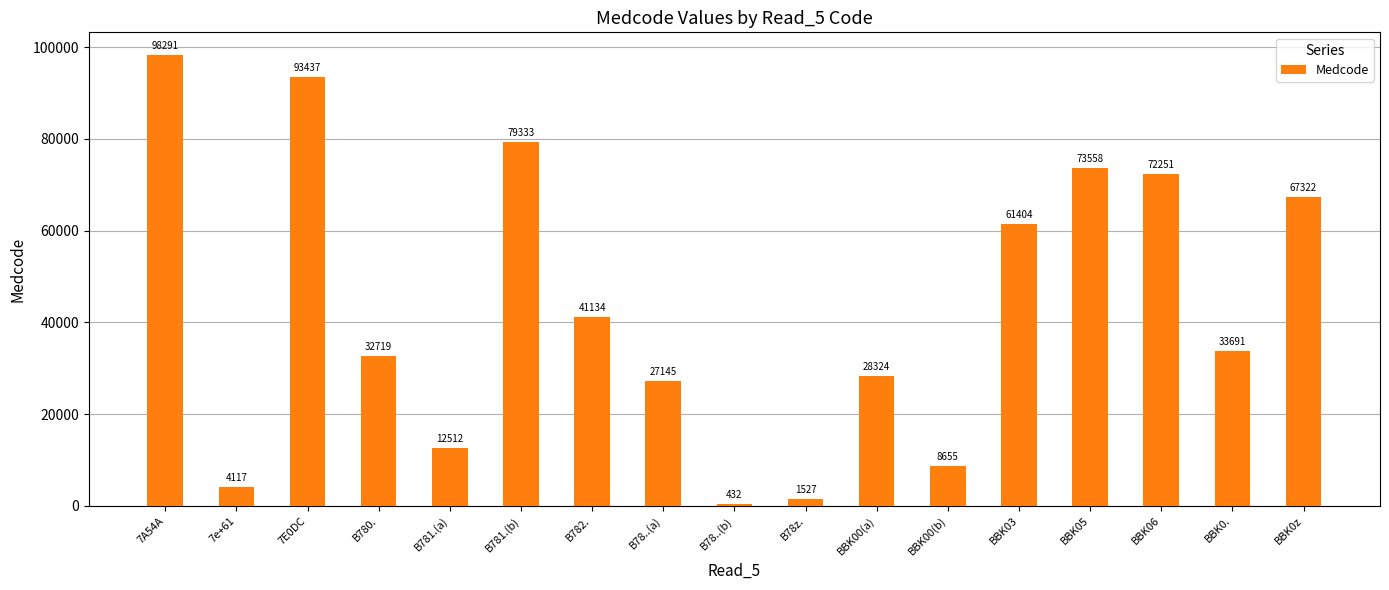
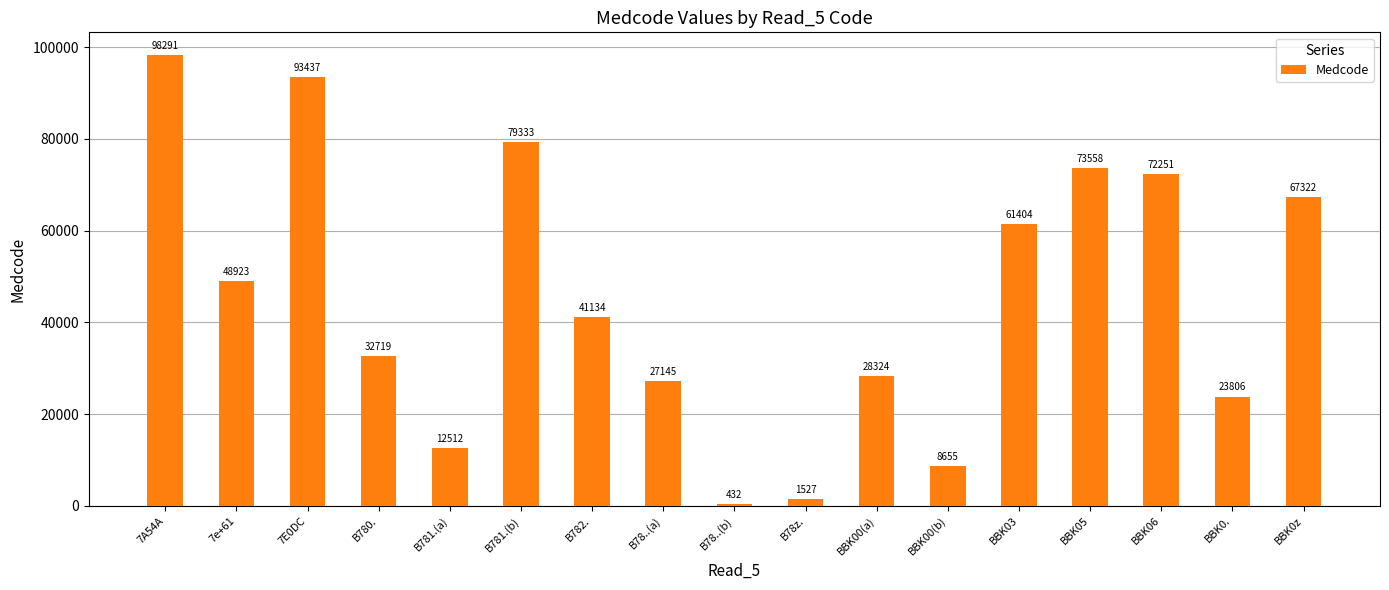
7e+61: 4117 -> 48923
BBK0.: 33691 -> 23806
